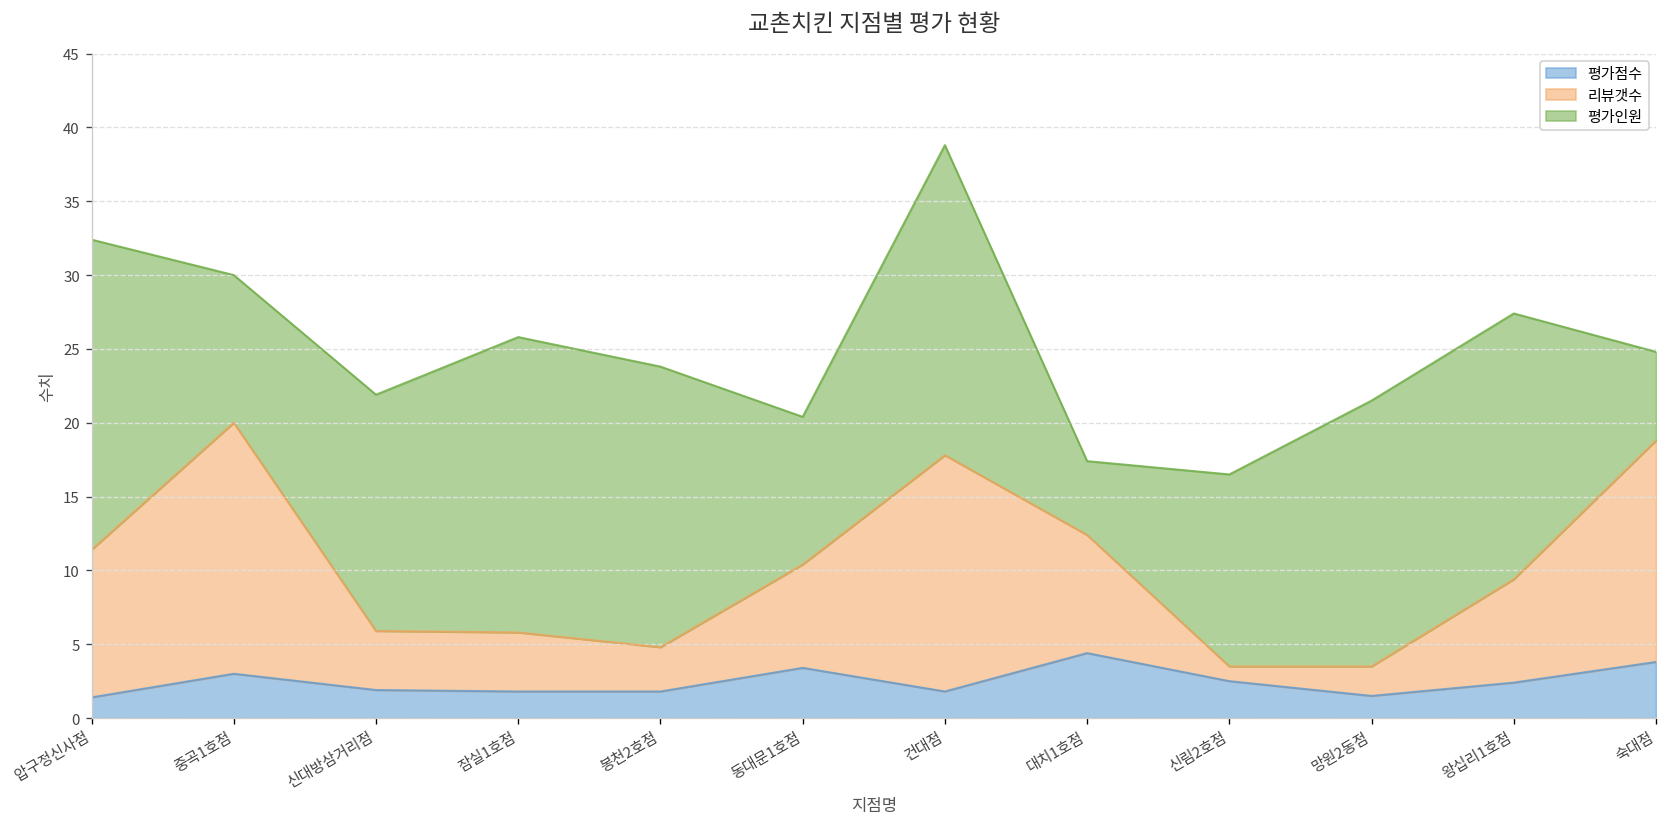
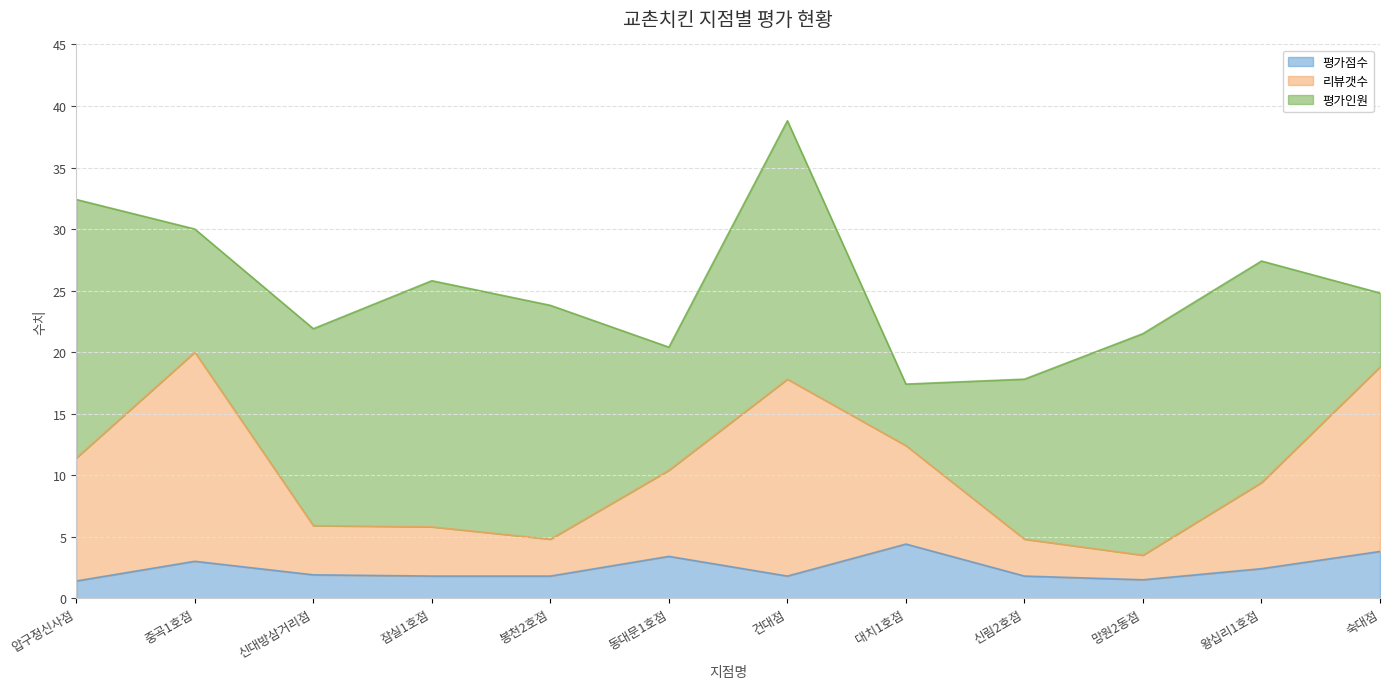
평가점수, 신림2호점: 2.5 -> 1.8
리뷰갯수, 신림2호점: 1 -> 3
